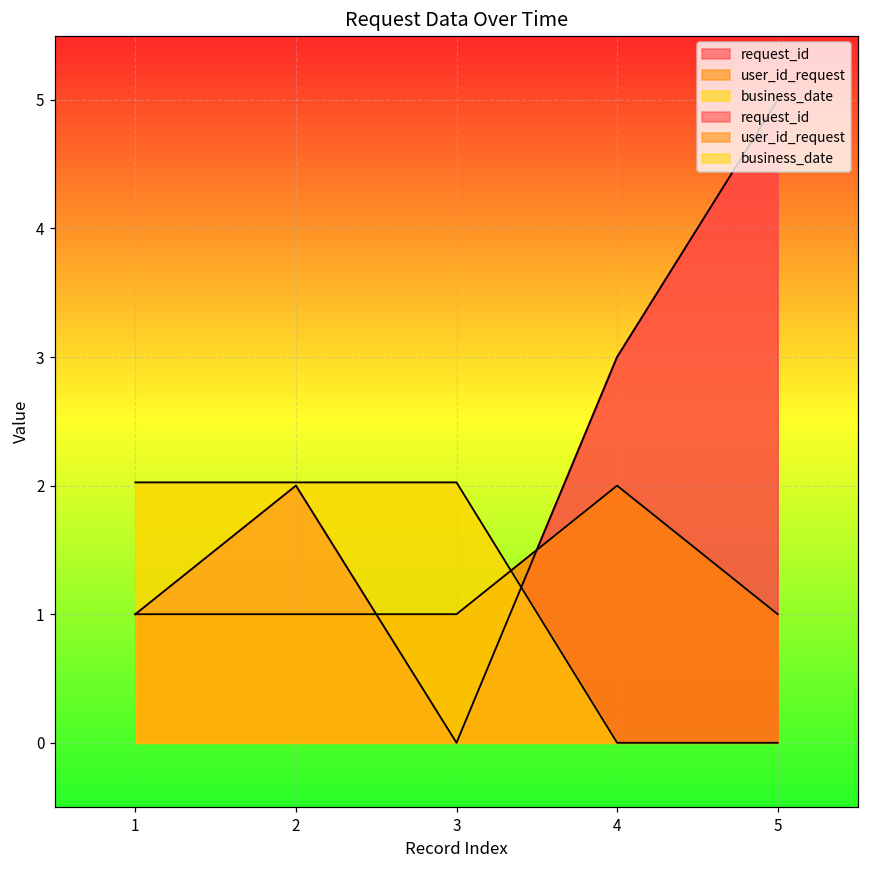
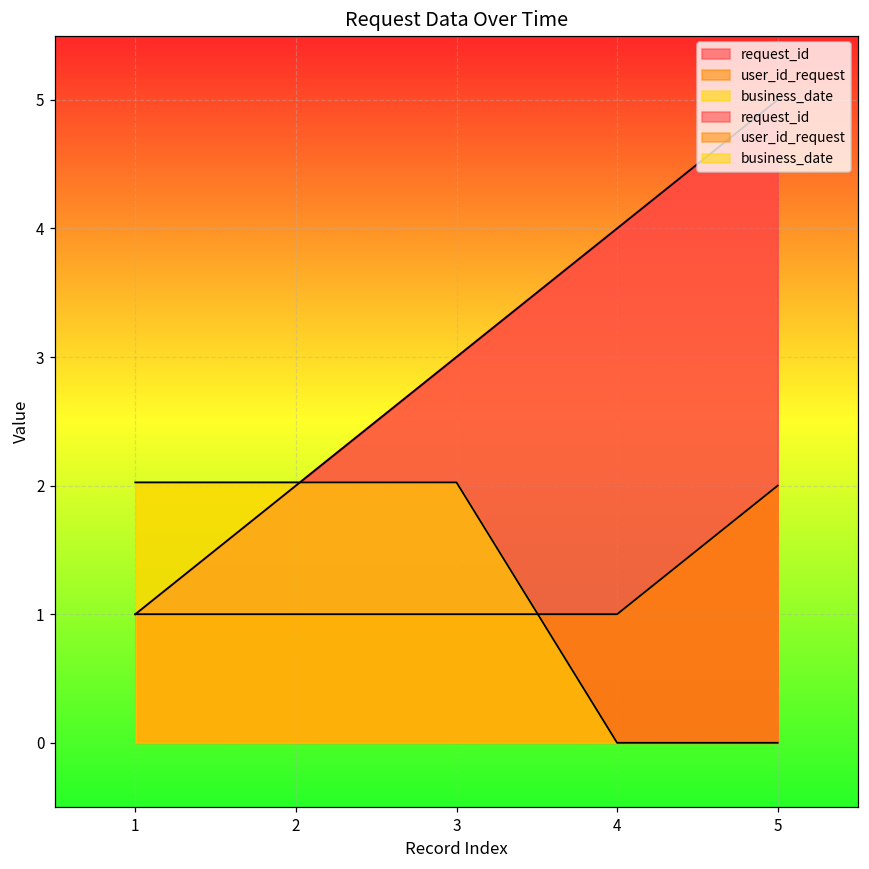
request_id, 3: 0 -> 3
request_id, 4: 3 -> 4
user_id_request, 4: 2 -> 1
user_id_request, 5: 1 -> 2
